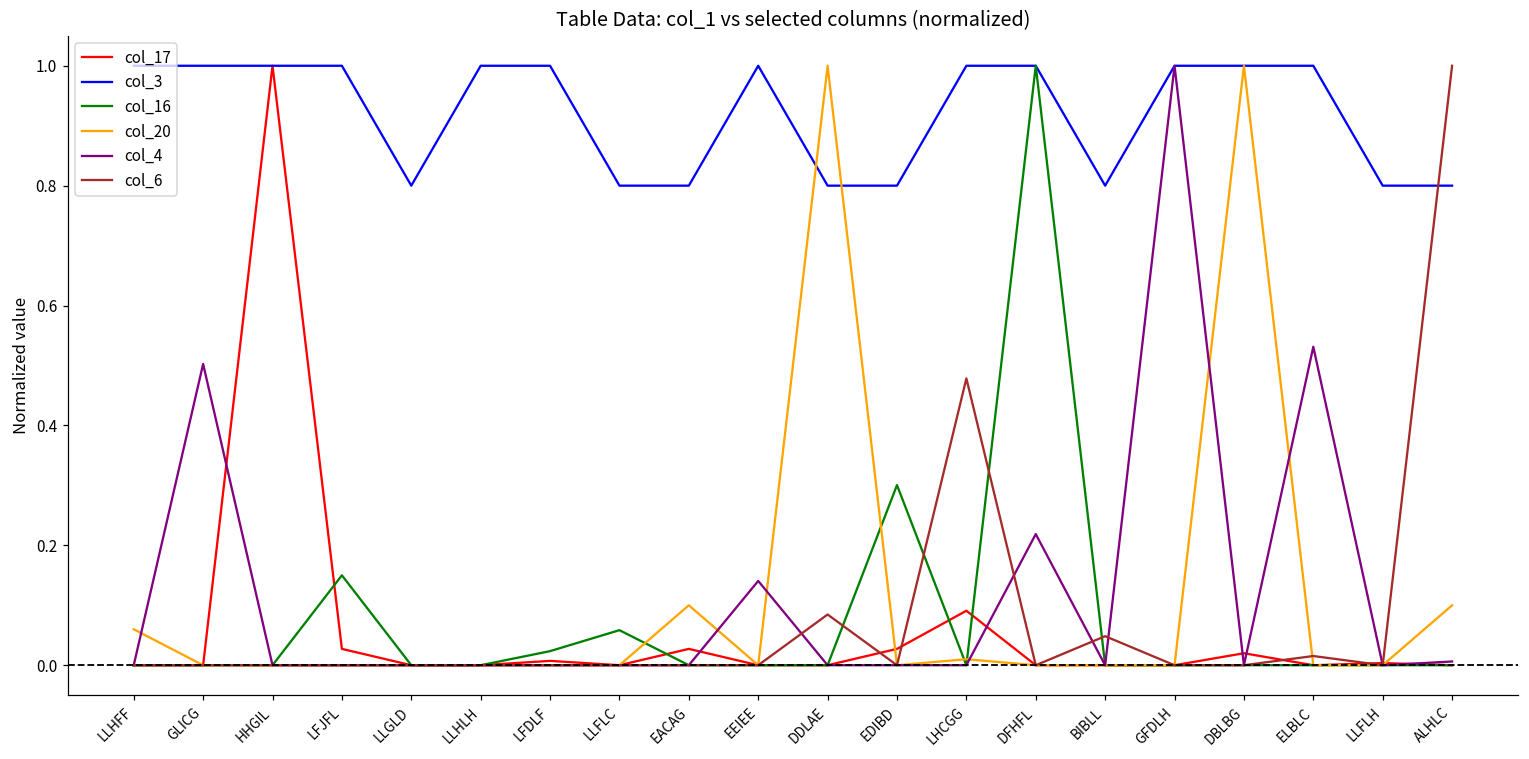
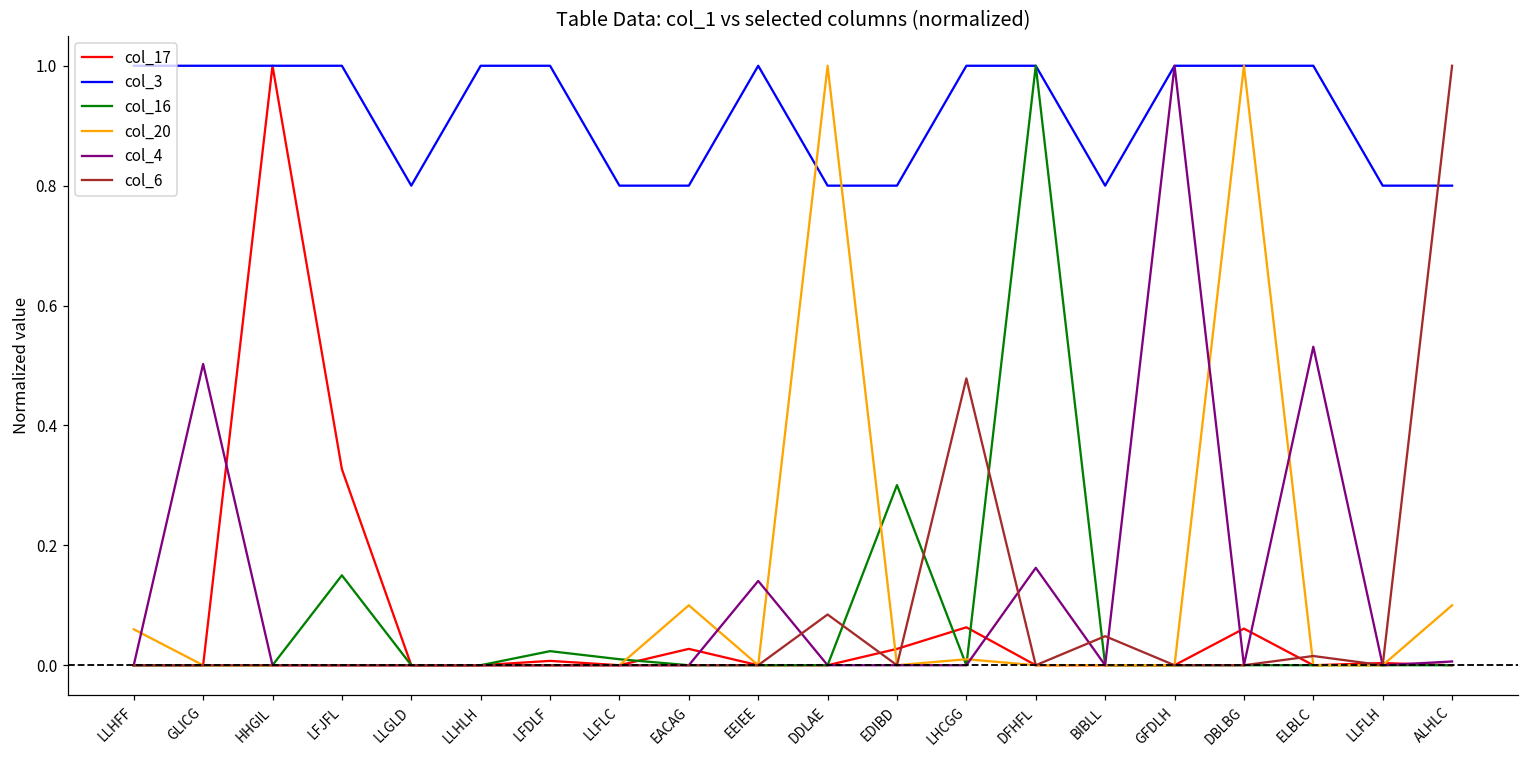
col_17, LFJFL: 0.03 -> 0.33
col_16, LLFLC: 0.06 -> 0.01
col_17, LHCGG: 0.09 -> 0.06
col_4, DFHFL: 0.22 -> 0.16
col_17, DBLBG: 0.02 -> 0.06
